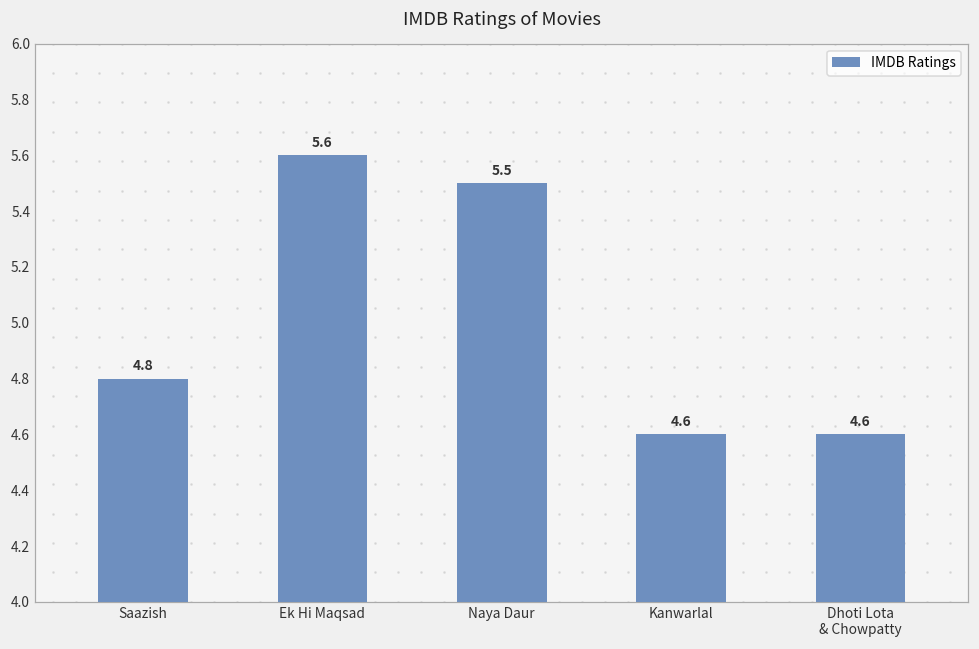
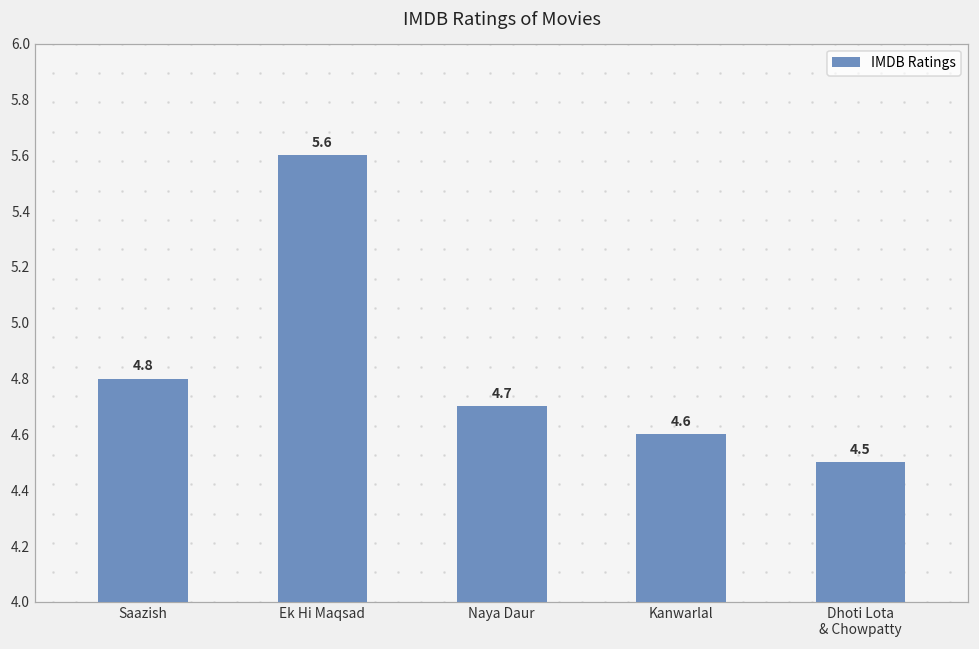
IMDB Ratings, Naya Daur: 5.5 -> 4.7
IMDB Ratings, Dhoti Lota & Chowpatty: 4.6 -> 4.5
